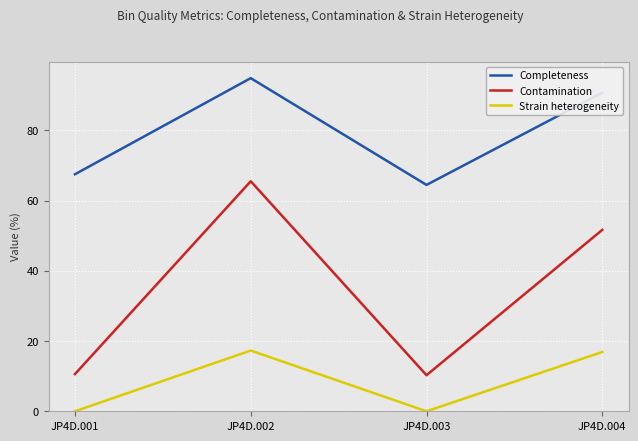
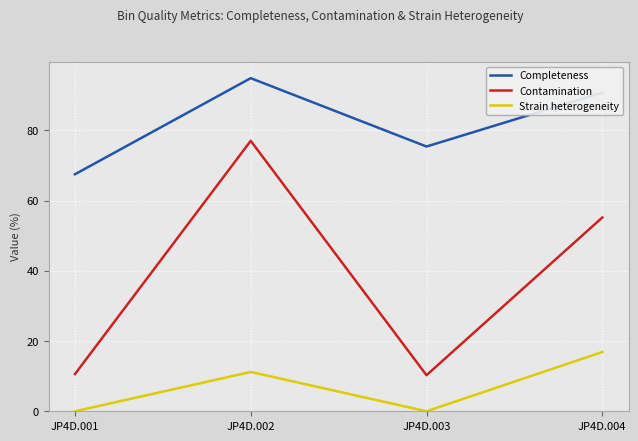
Contamination, JP4D.002: 65 -> 77
Strain heterogeneity, JP4D.002: 17 -> 11
Completeness, JP4D.003: 64 -> 75
Contamination, JP4D.004: 52 -> 55
